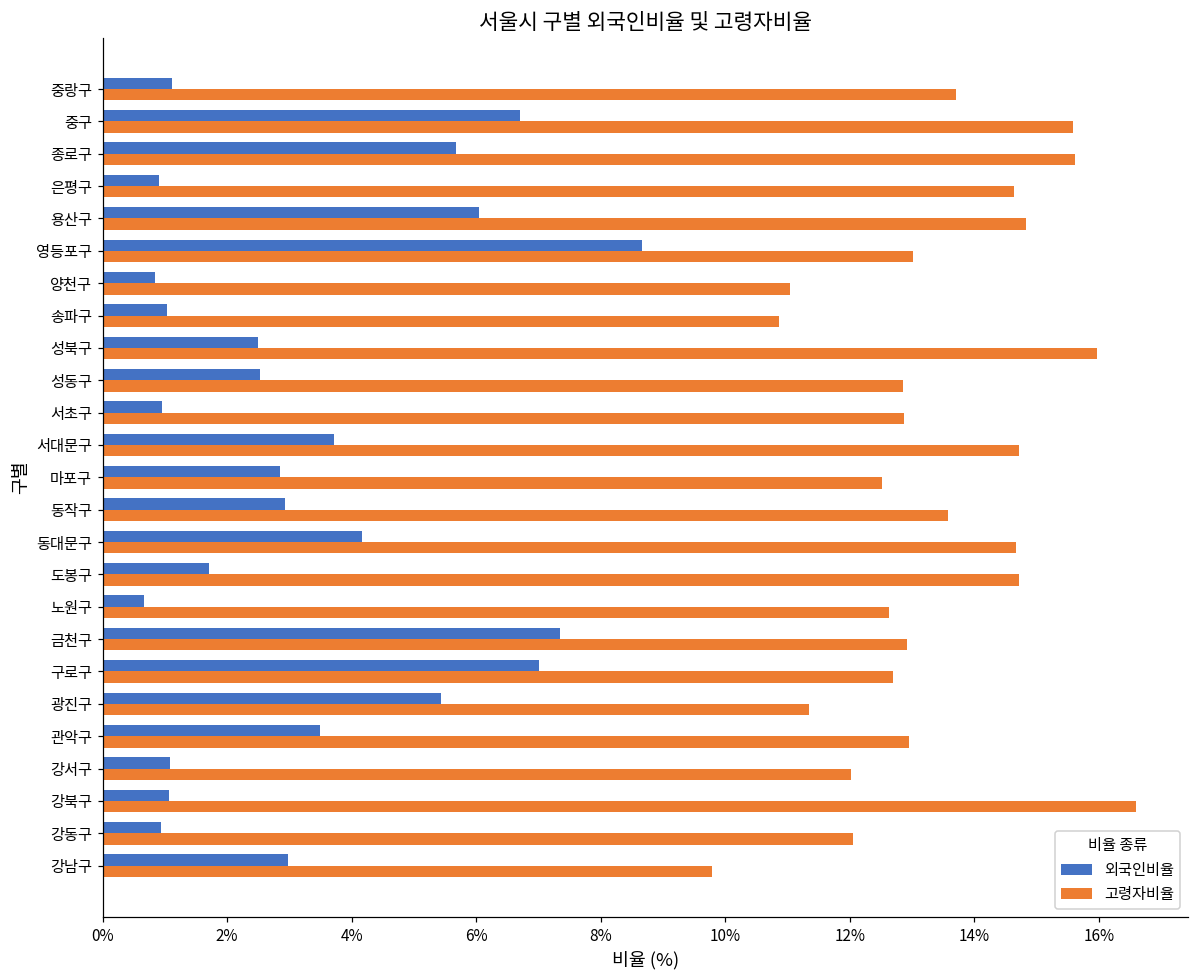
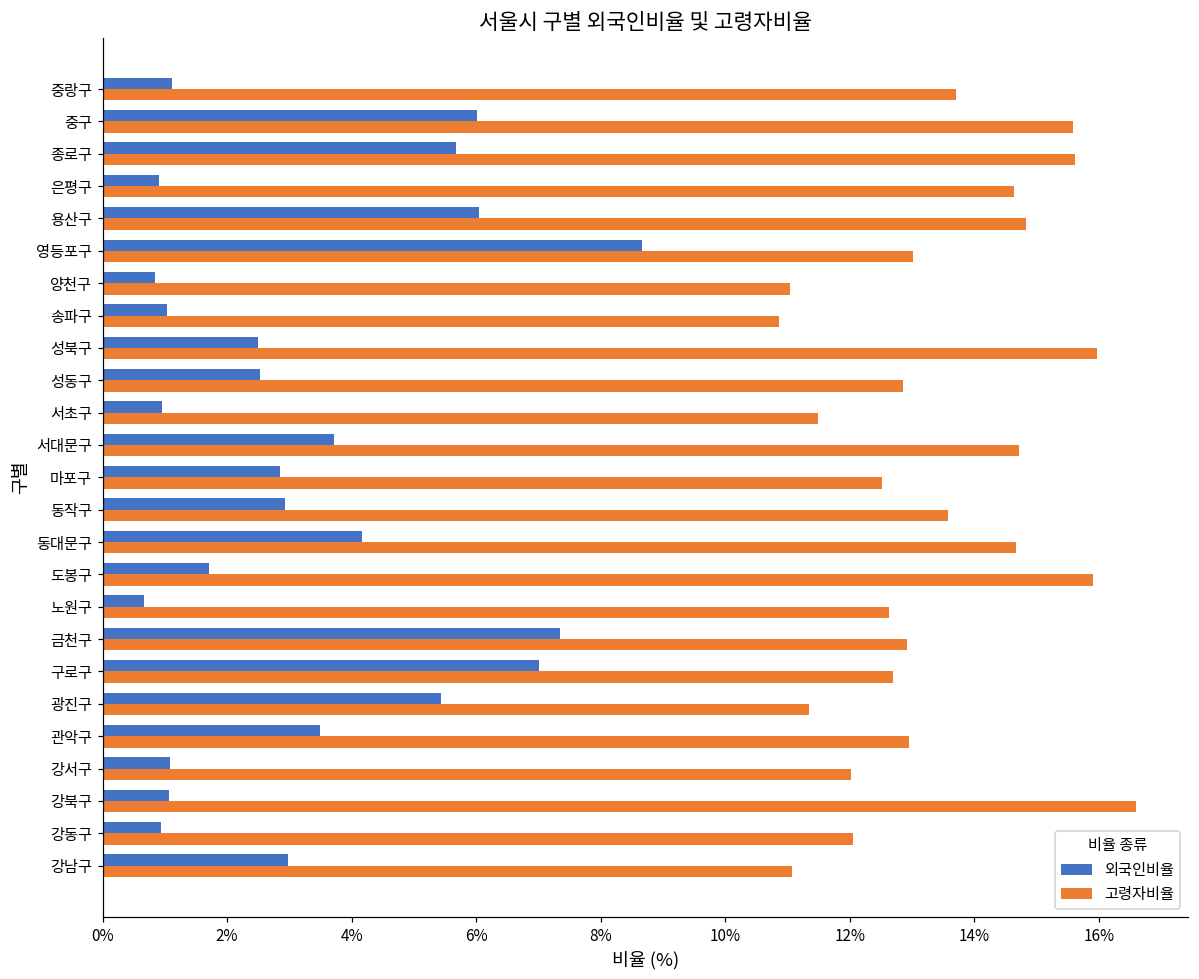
외국인비율, 중구: 6.7% -> 6.0%
고령자비율, 서초구: 12.9% -> 11.5%
고령자비율, 도봉구: 14.7% -> 15.9%
고령자비율, 강남구: 9.8% -> 11.1%
